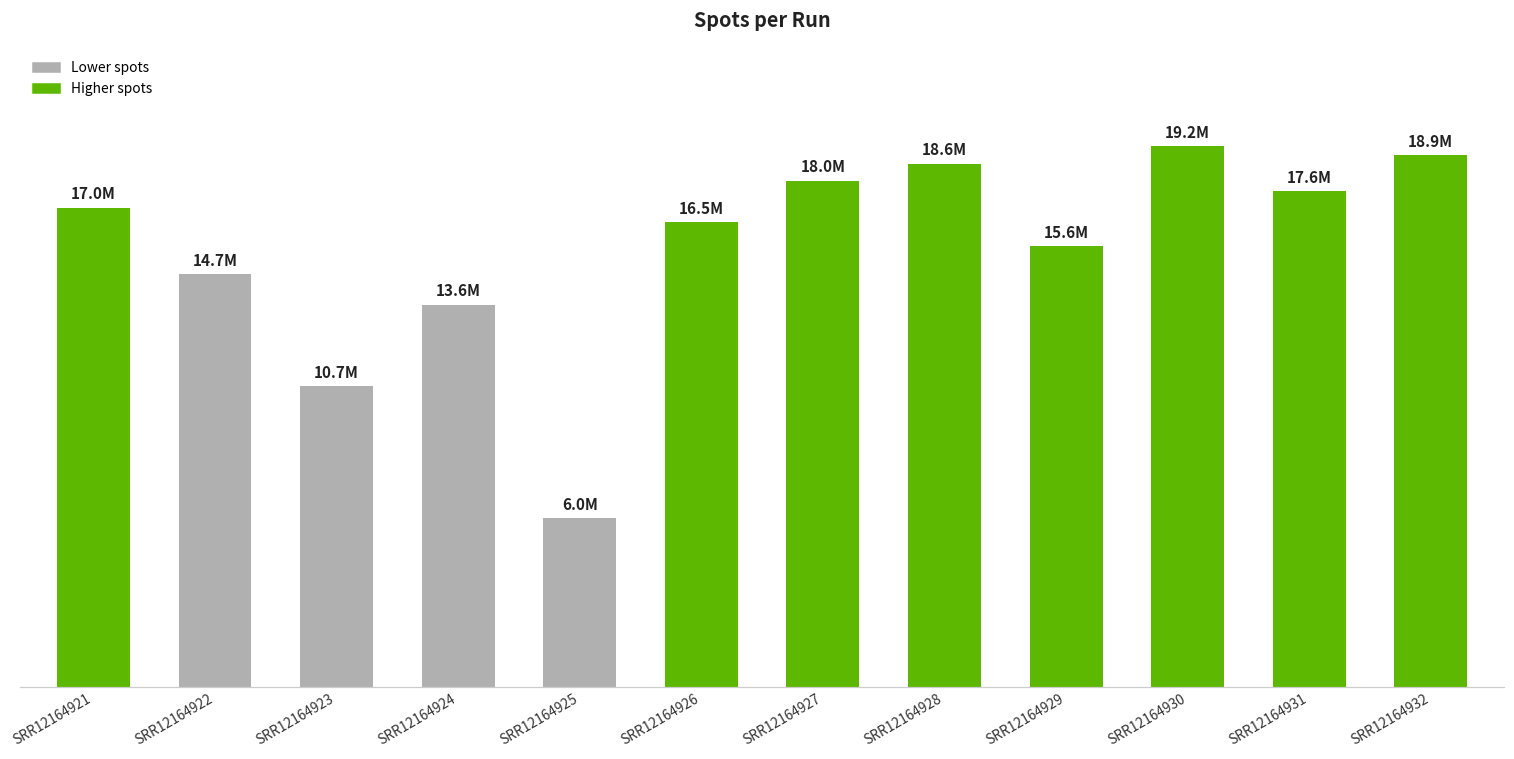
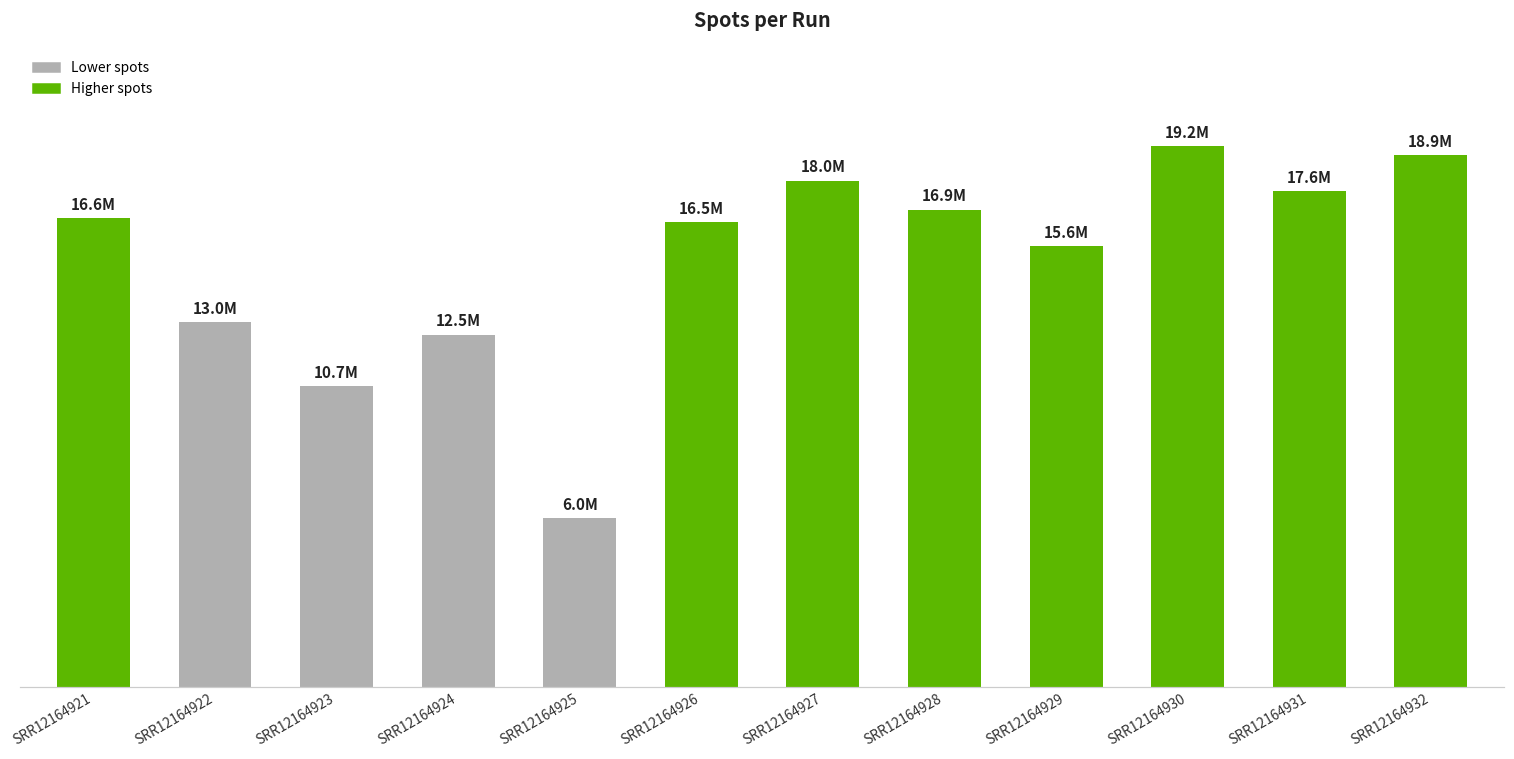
SRR12164921: 17.0M -> 16.6M
SRR12164922: 14.7M -> 13.0M
SRR12164924: 13.6M -> 12.5M
SRR12164928: 18.6M -> 16.9M
